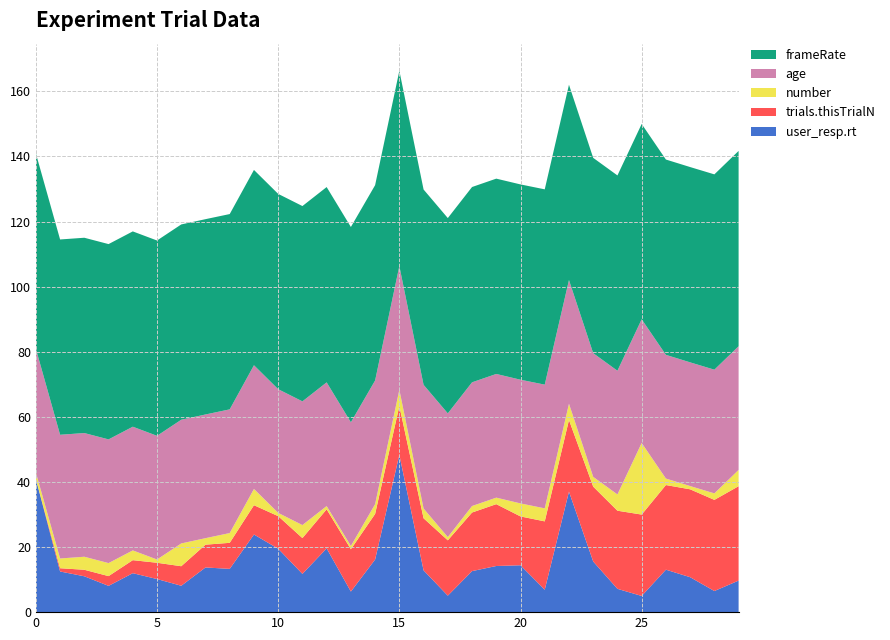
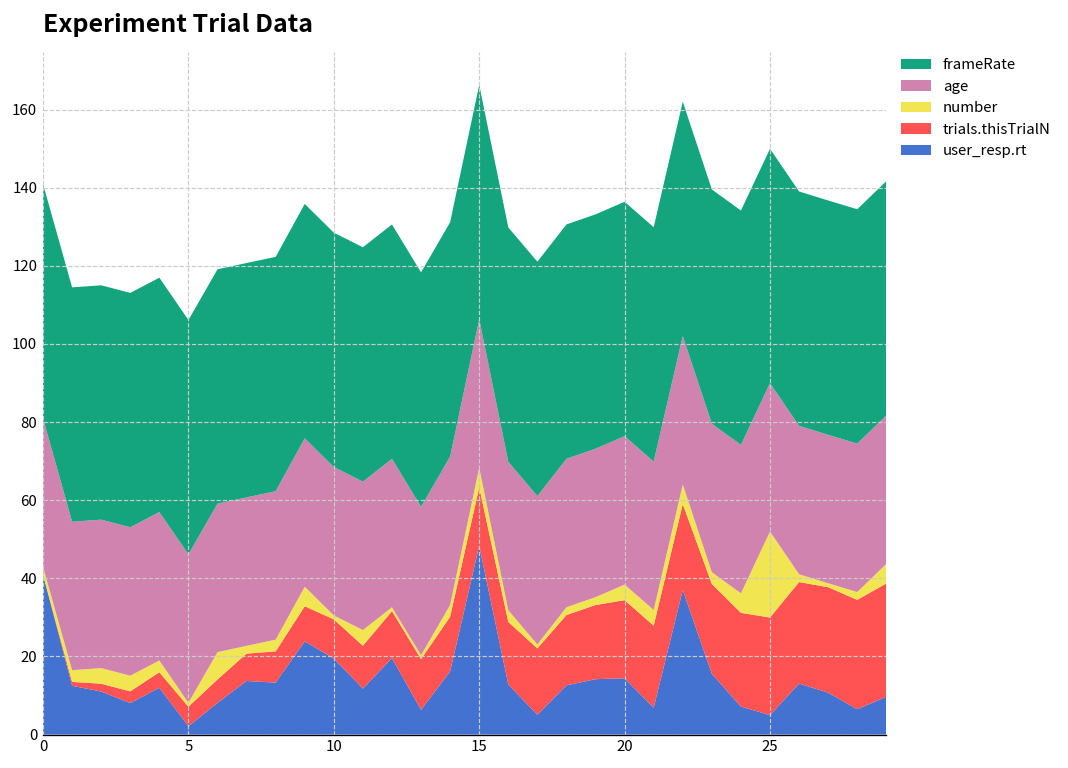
user_resp.rt, 5: 10 -> 2
trials.thisTrialN, 20: 15 -> 20
